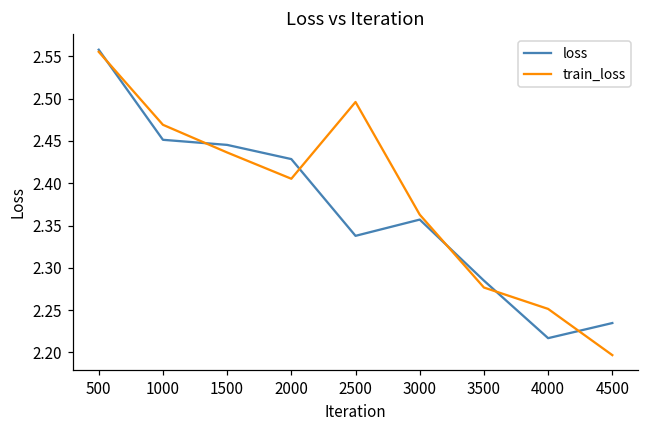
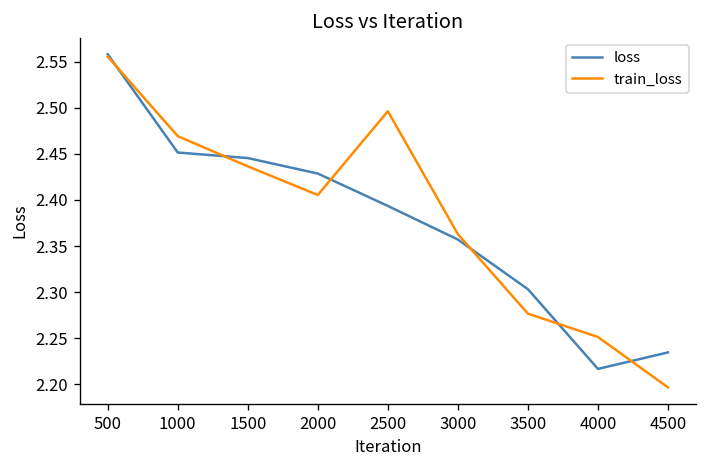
loss, 2500: 2.34 -> 2.39
loss, 3500: 2.28 -> 2.30
